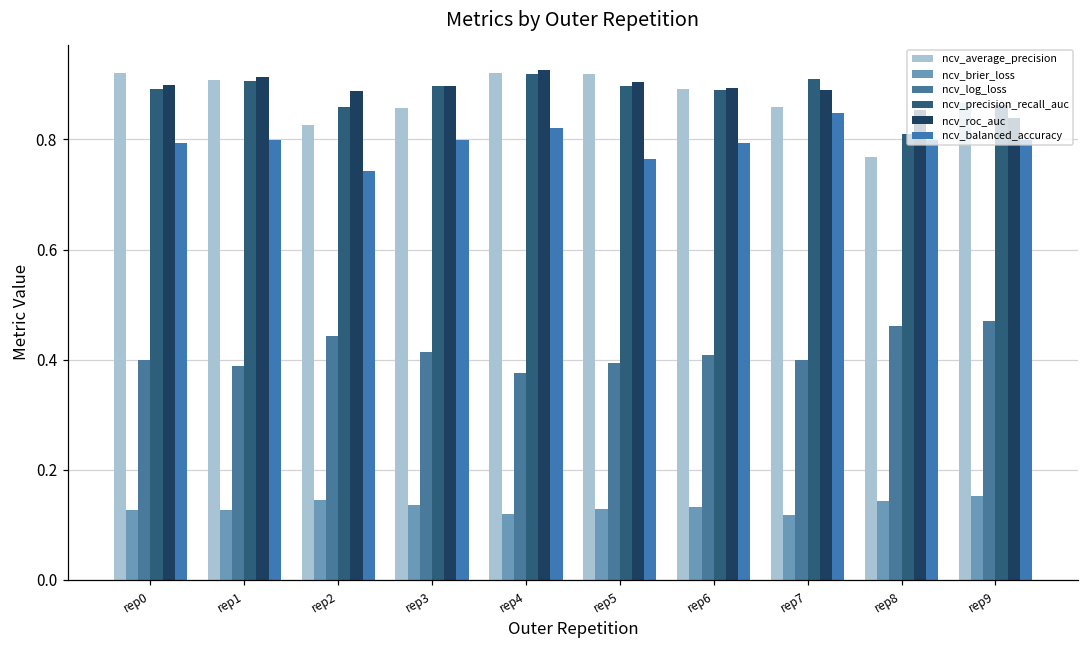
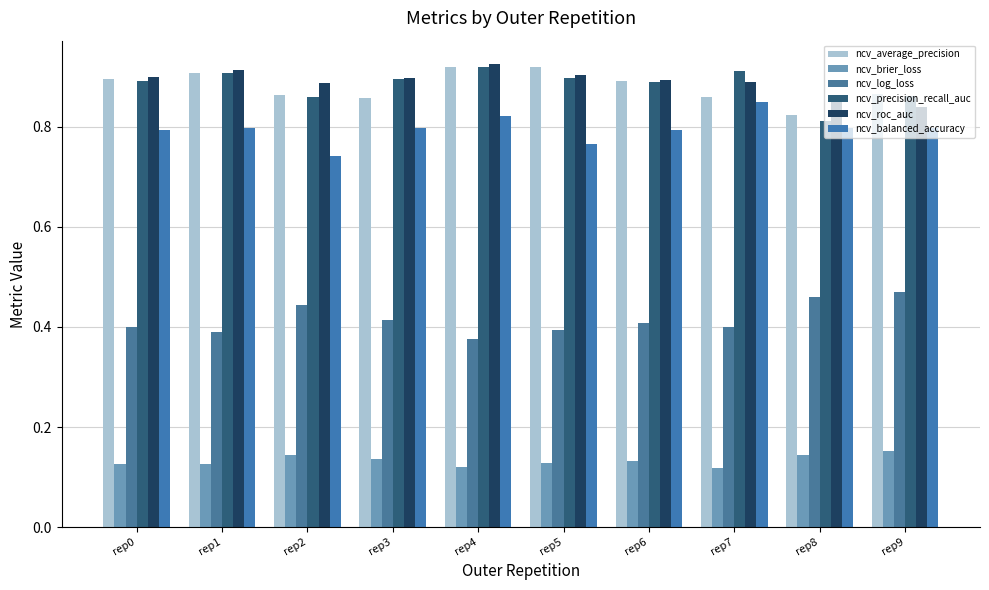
ncv_average_precision, rep0: 0.92 -> 0.90
ncv_average_precision, rep2: 0.83 -> 0.86
ncv_average_precision, rep8: 0.77 -> 0.82
